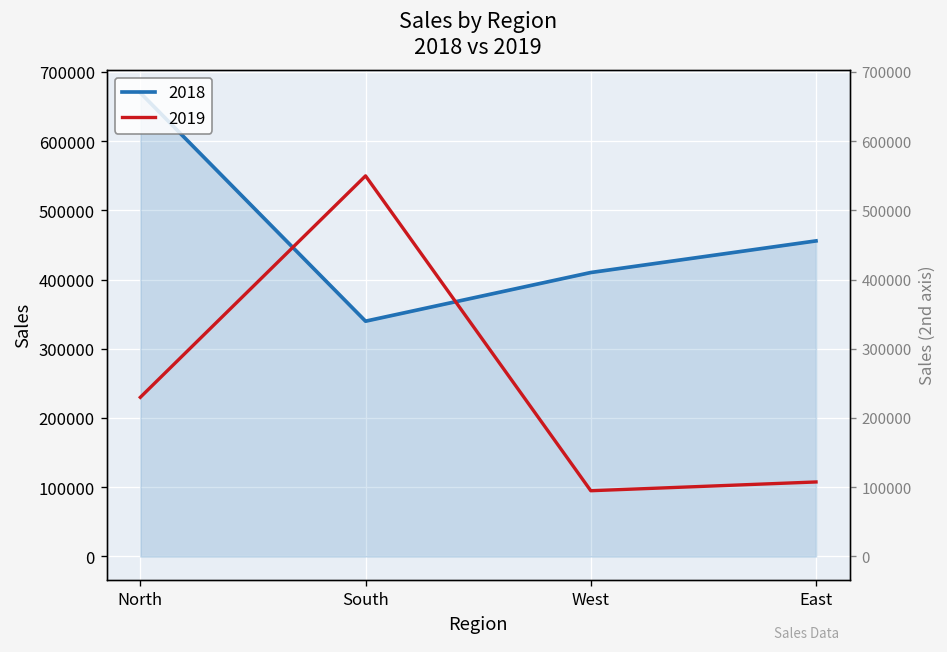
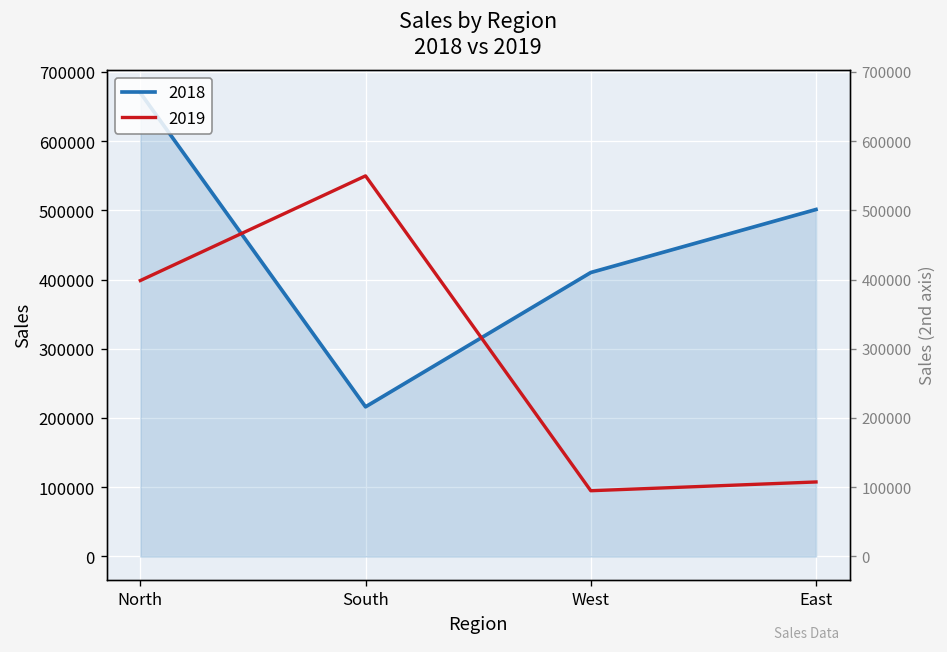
2019, North: 230000 -> 400000
2018, South: 340000 -> 220000
2018, East: 460000 -> 500000
